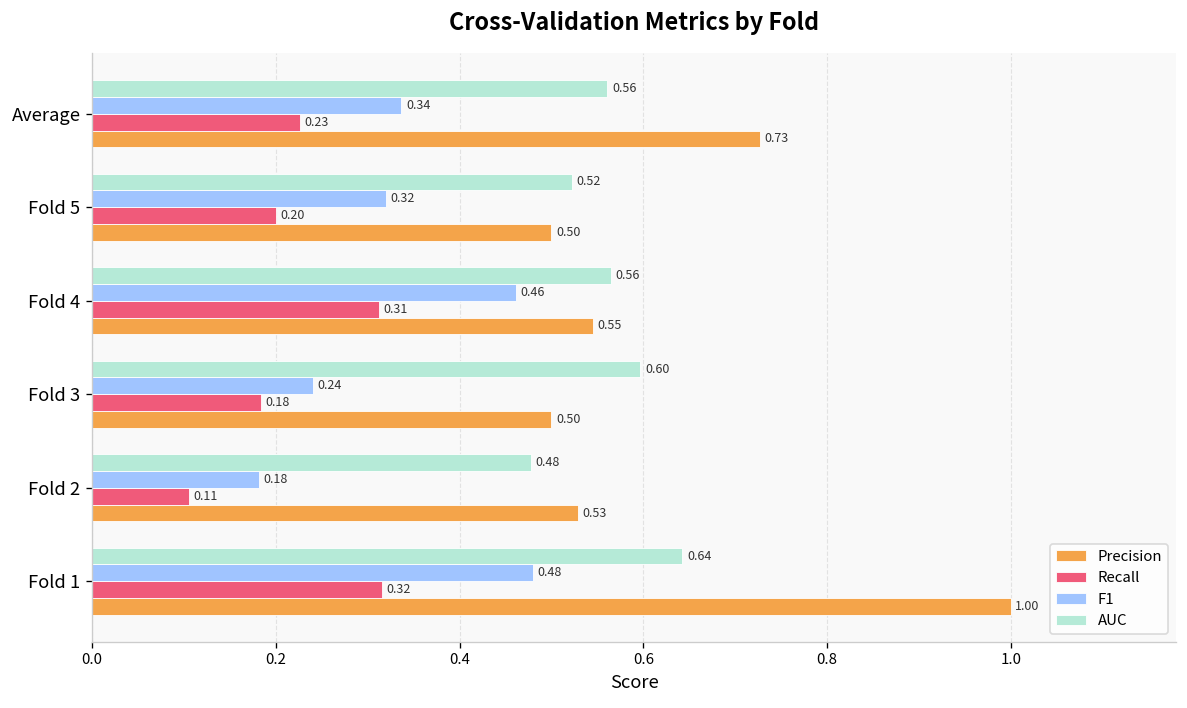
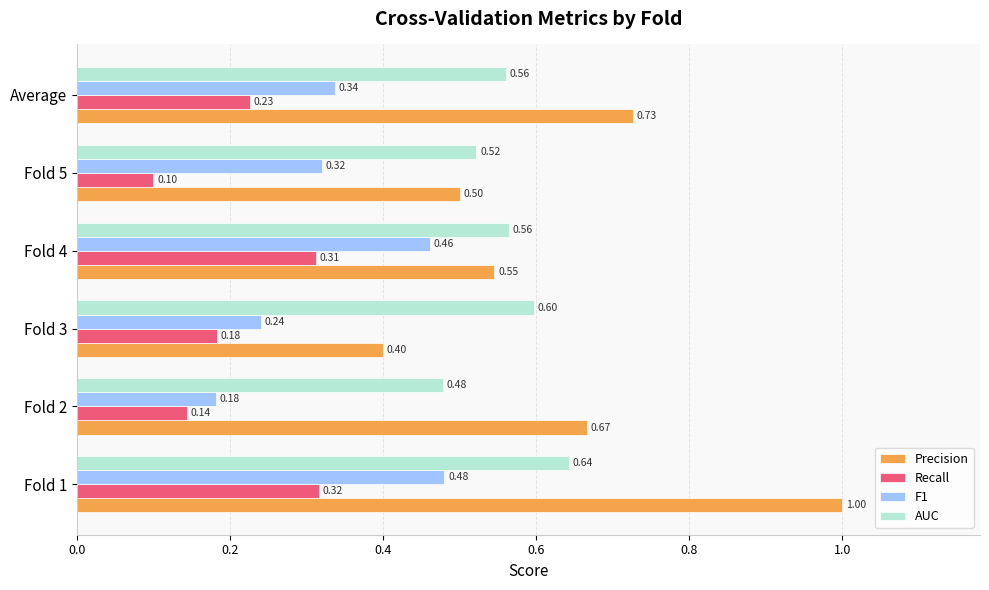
Recall, Fold 5: 0.20 -> 0.10
Precision, Fold 3: 0.50 -> 0.40
Recall, Fold 2: 0.11 -> 0.14
Precision, Fold 2: 0.53 -> 0.67
